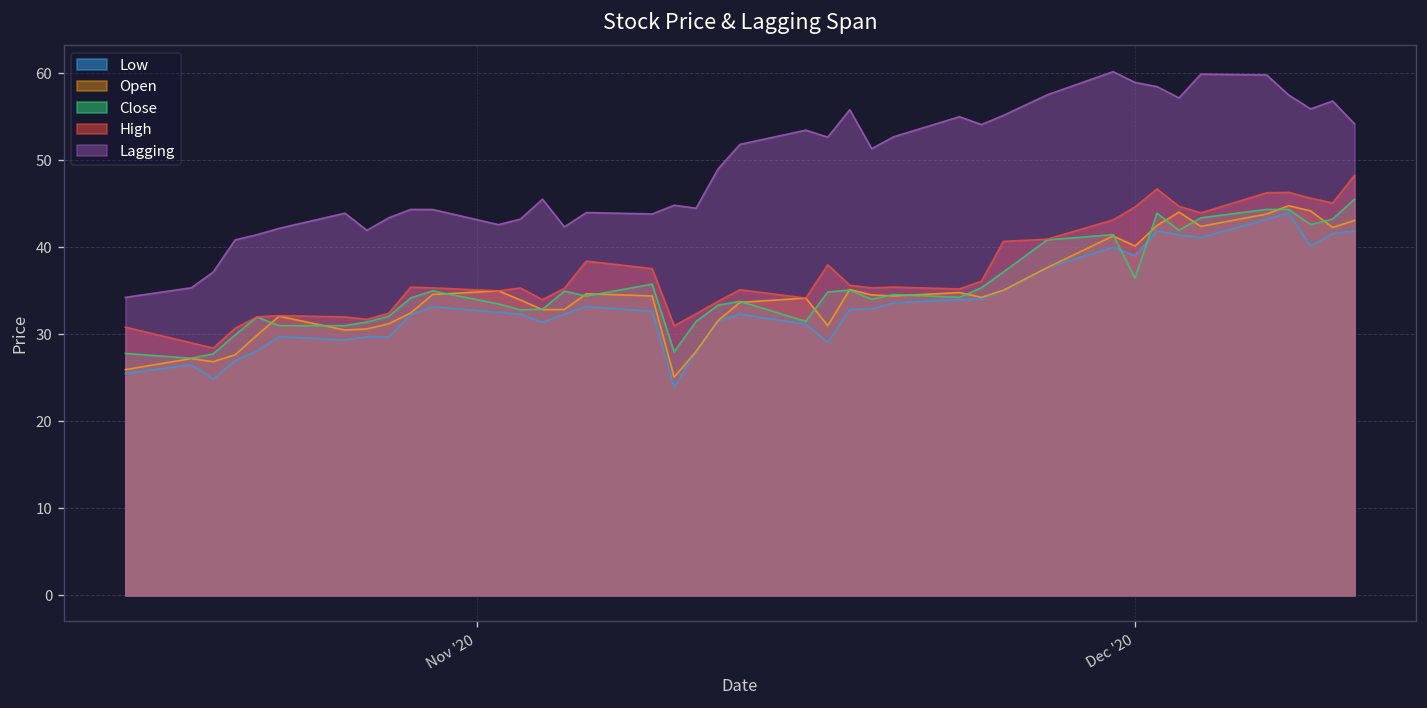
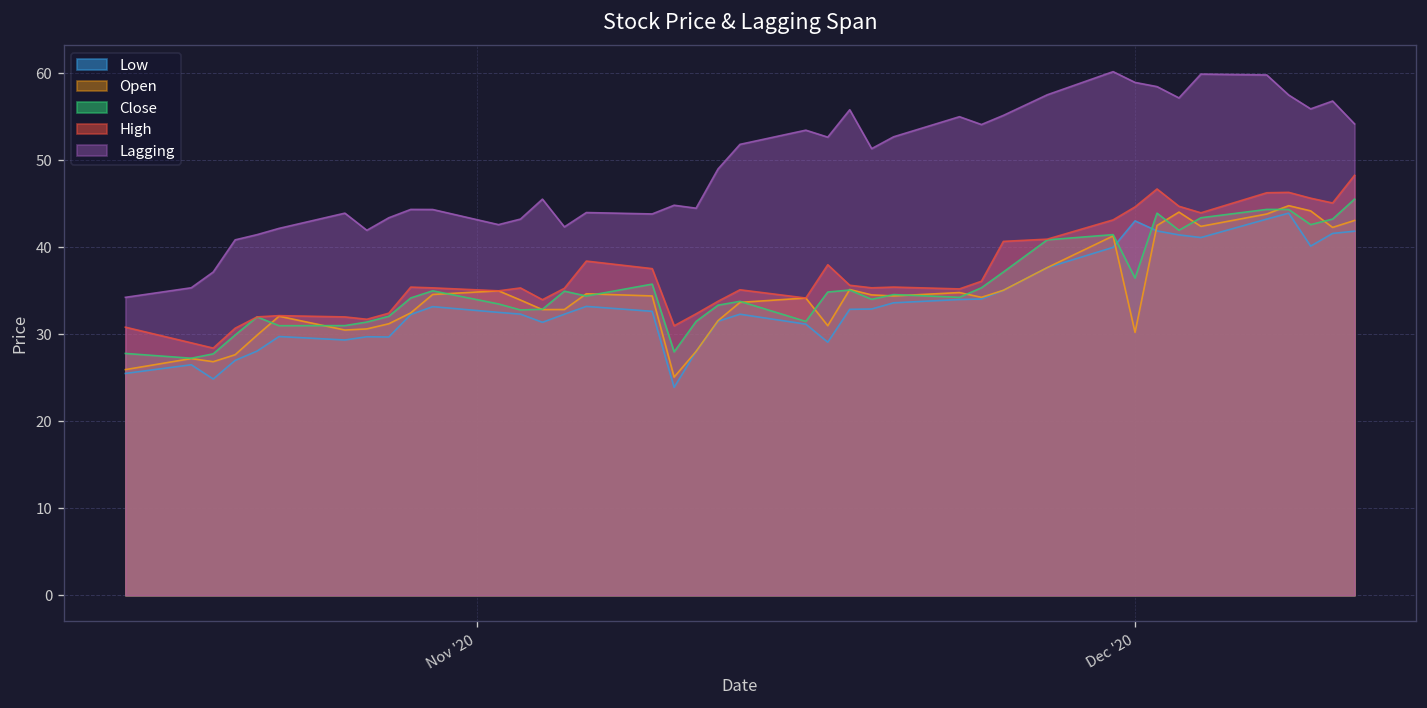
Low, Dec '20: 39 -> 43
Open, Dec '20: 40 -> 30
